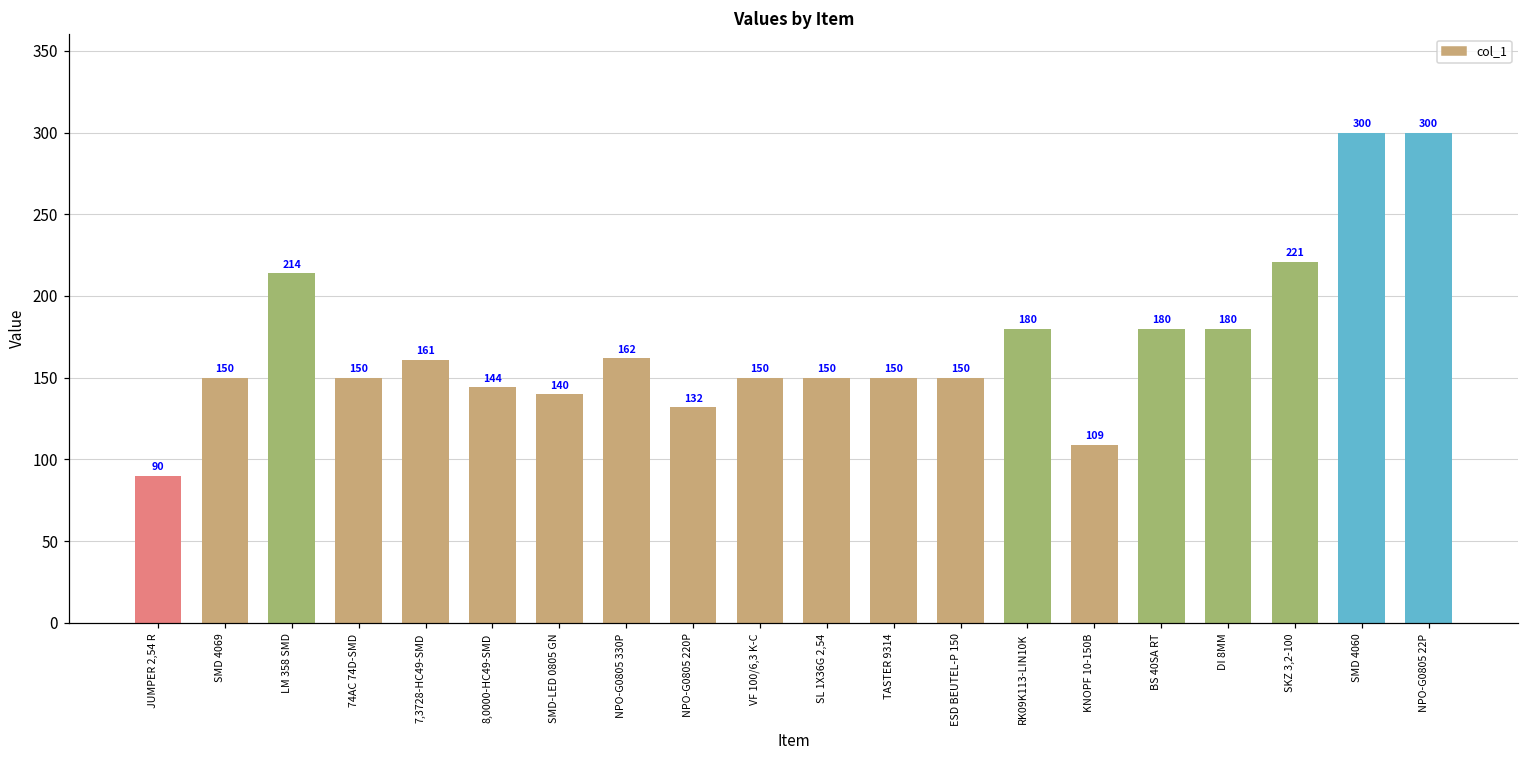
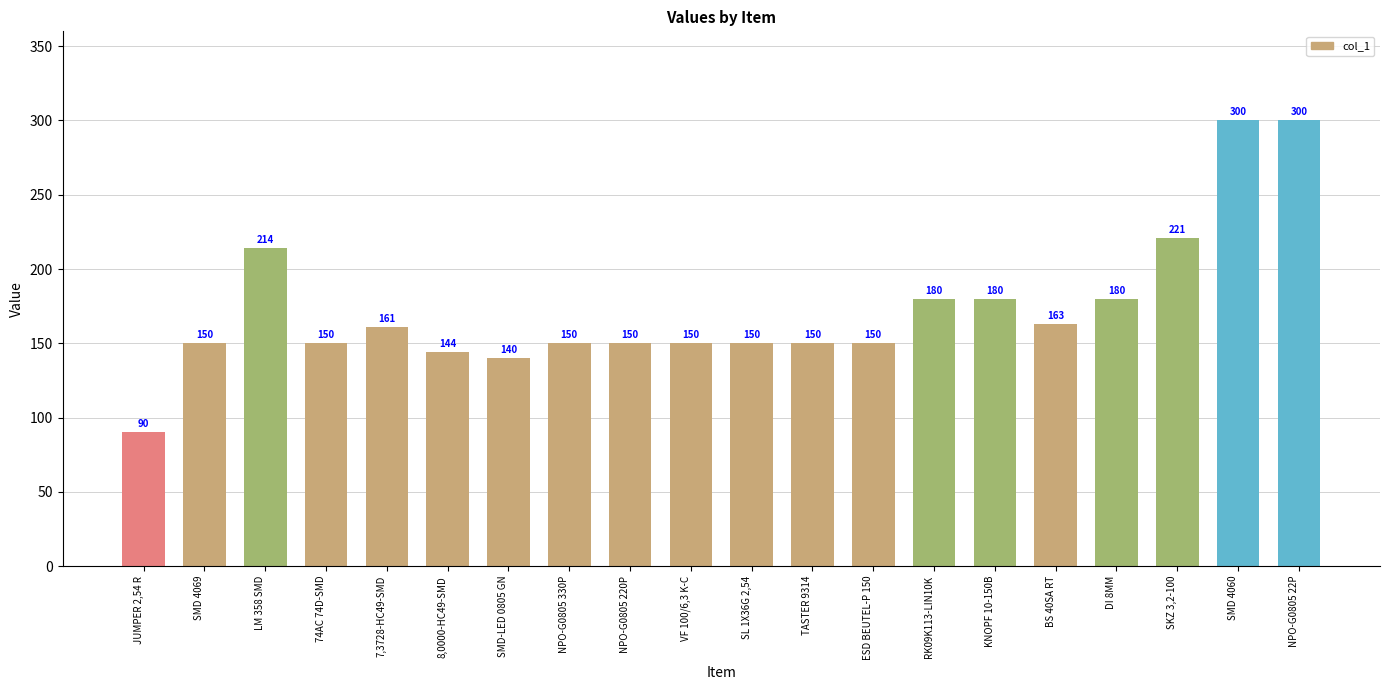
NPO-G0805 330P: 162 -> 150
NPO-G0805 220P: 132 -> 150
KNOPF 10-150B: 109 -> 180
BS 40SA RT: 180 -> 163
